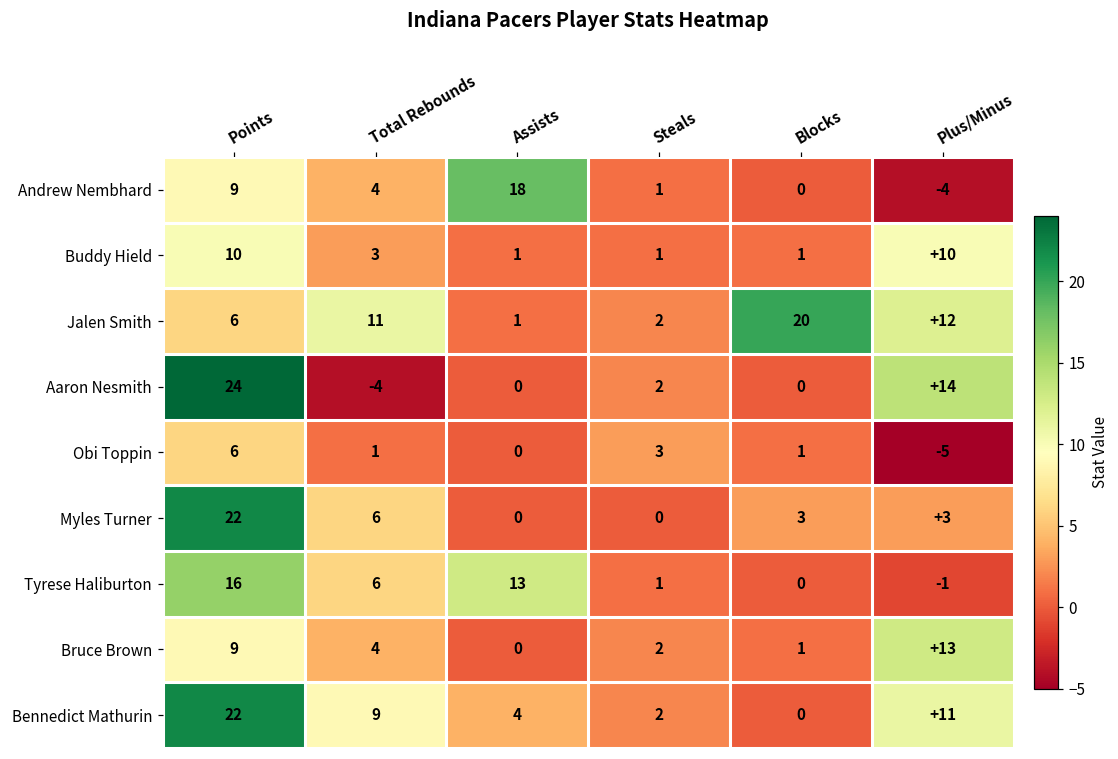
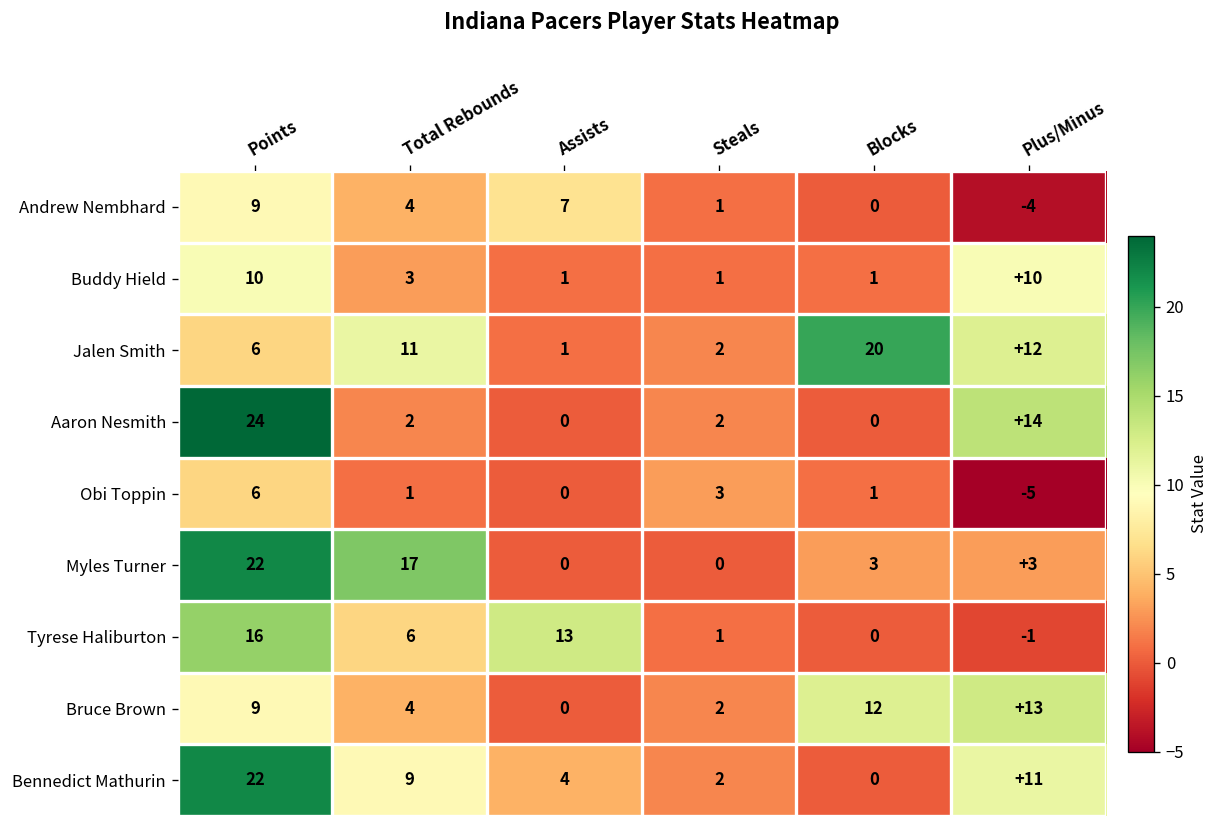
Andrew Nembhard, Assists: 18 -> 7
Aaron Nesmith, Total Rebounds: -4 -> 2
Myles Turner, Total Rebounds: 6 -> 17
Bruce Brown, Blocks: 1 -> 12
